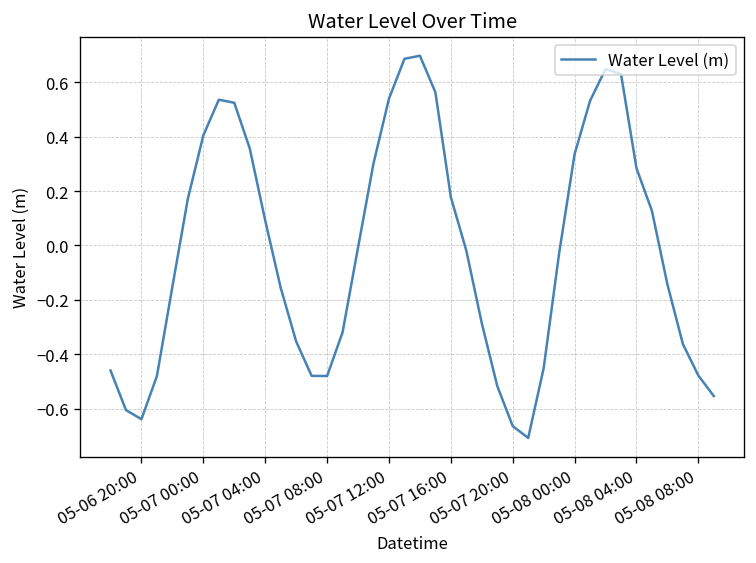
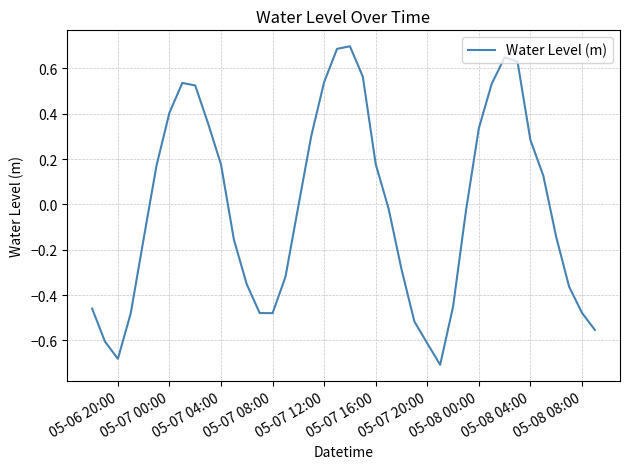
05-06 20:00: -0.64 -> -0.68
05-07 04:00: 0.09 -> 0.18
05-07 20:00: -0.66 -> -0.61
